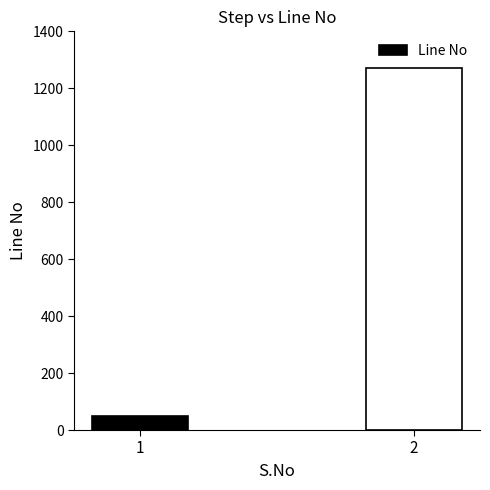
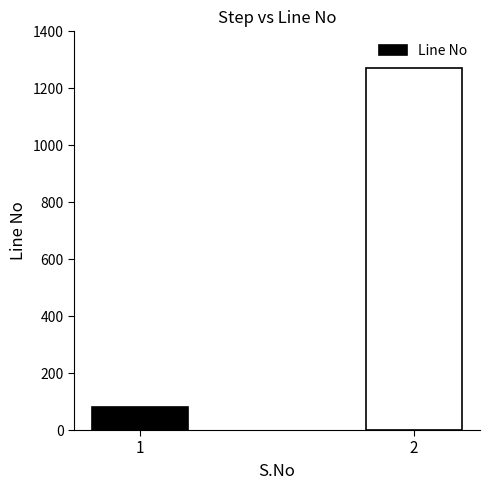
1: 50 -> 80
